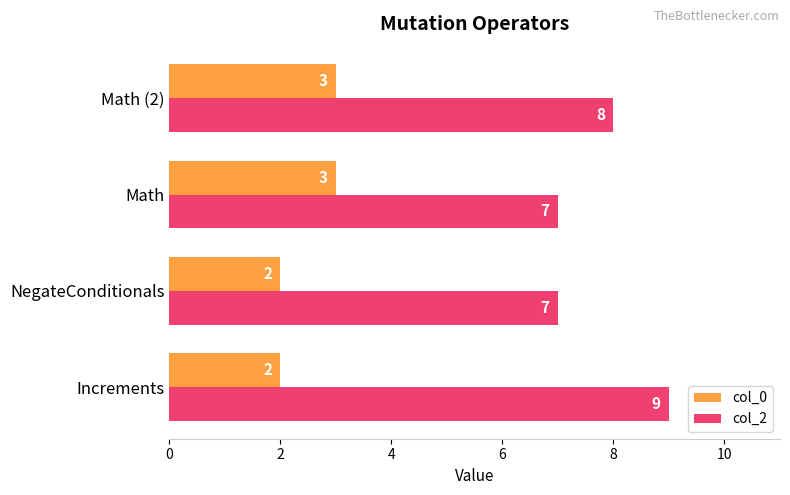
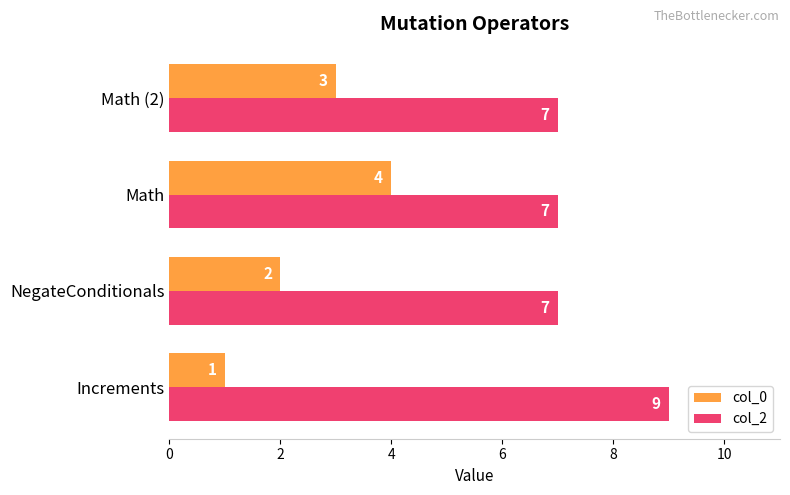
col_2, Math (2): 8 -> 7
col_0, Math: 3 -> 4
col_0, Increments: 2 -> 1
